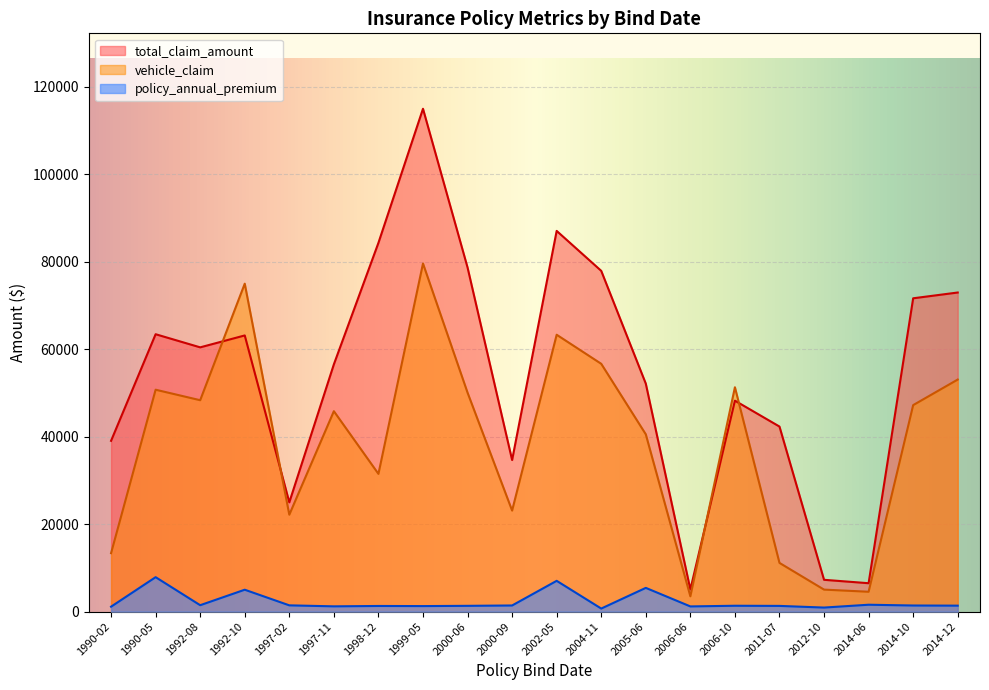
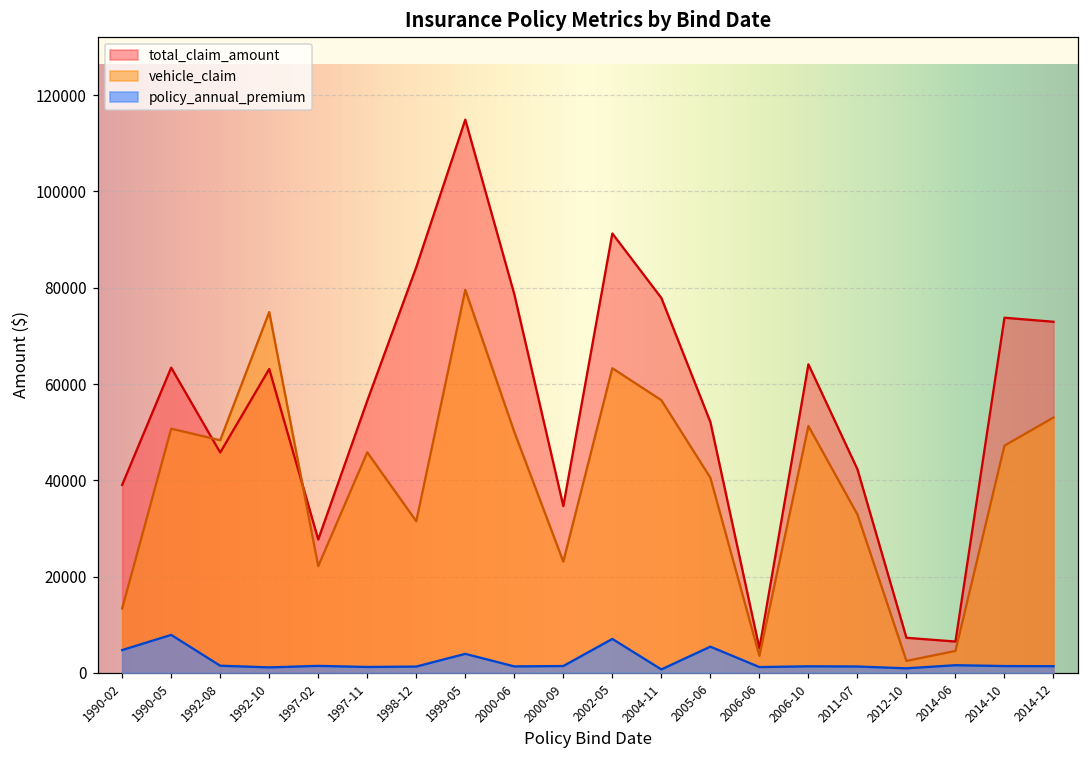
policy_annual_premium, 1990-02: 1000 -> 5000
total_claim_amount, 1992-08: 60000 -> 46000
policy_annual_premium, 1992-10: 5000 -> 1000
total_claim_amount, 1997-02: 25000 -> 28000
policy_annual_premium, 1999-05: 1000 -> 4000
total_claim_amount, 2002-05: 87000 -> 91000
total_claim_amount, 2006-10: 48000 -> 64000
vehicle_claim, 2011-07: 11000 -> 33000
vehicle_claim, 2012-10: 5000 -> 2000
total_claim_amount, 2014-10: 72000 -> 74000
